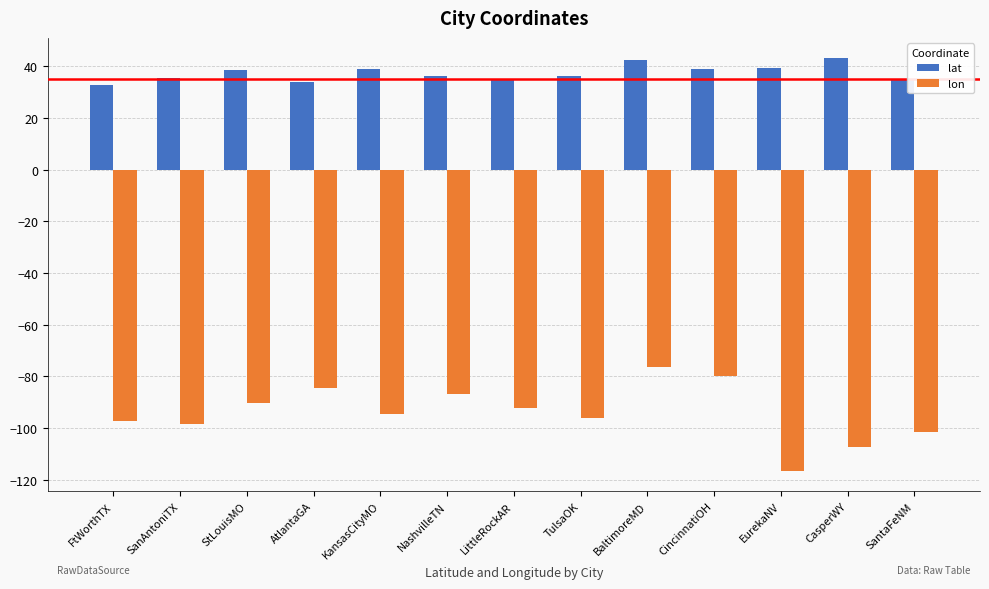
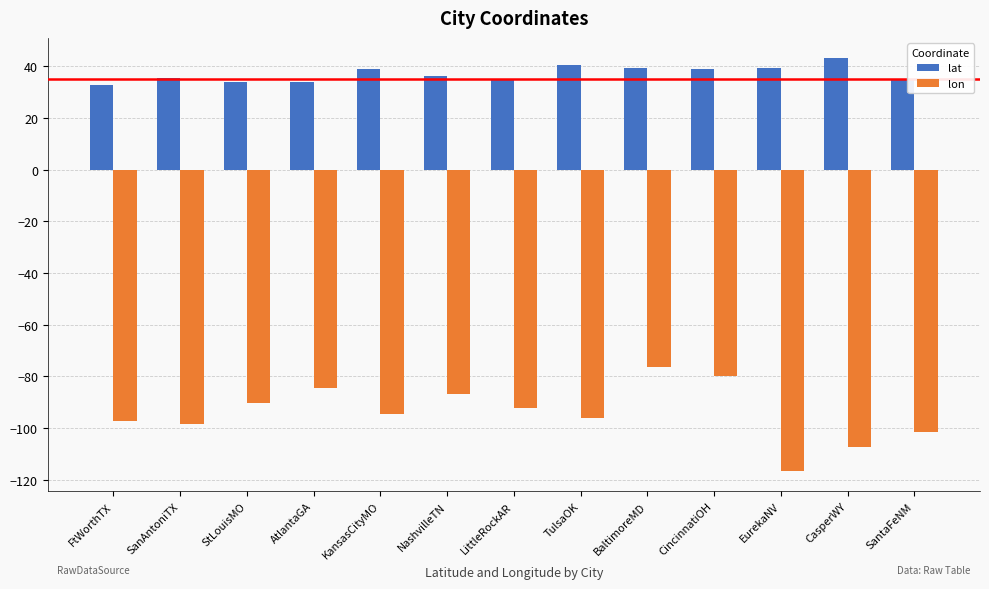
lat, StLouisMO: 39 -> 34
lat, TulsaOK: 36 -> 40
lat, BaltimoreMD: 43 -> 39
